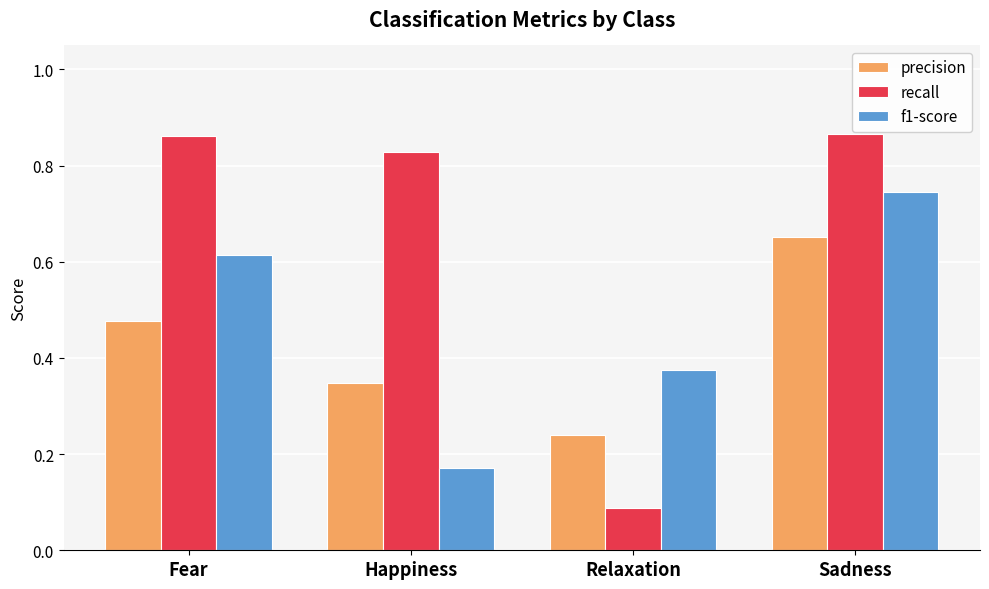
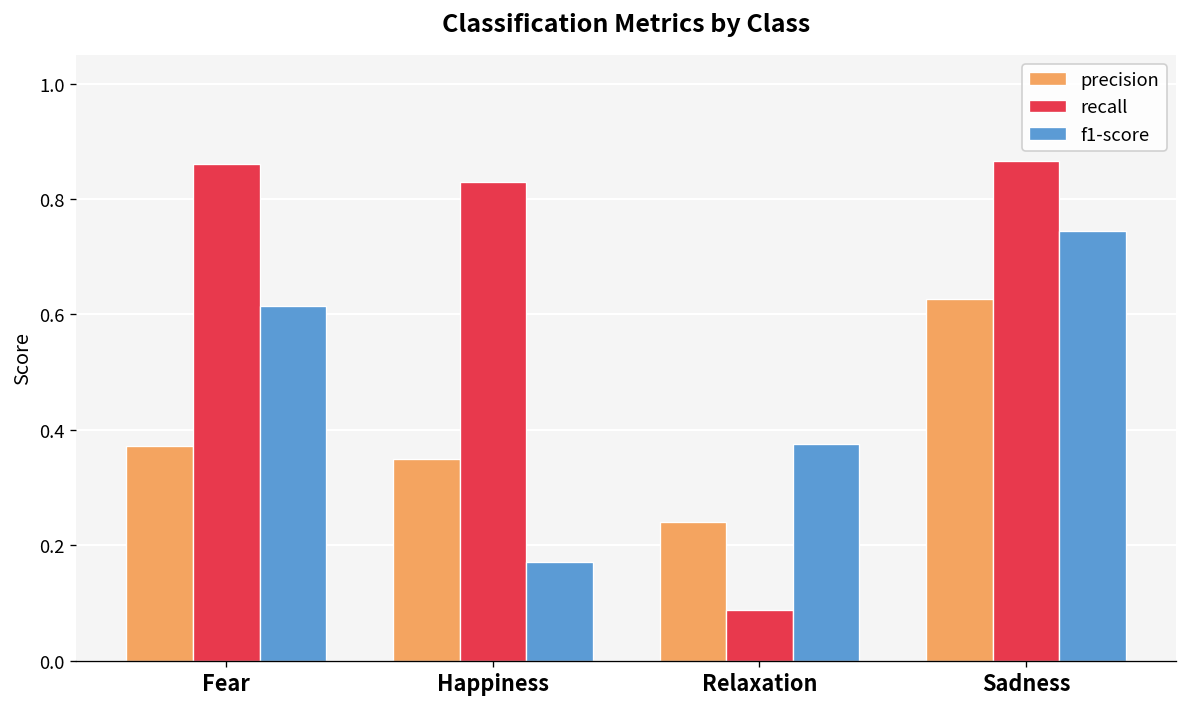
precision, Fear: 0.48 -> 0.37
precision, Sadness: 0.65 -> 0.63
